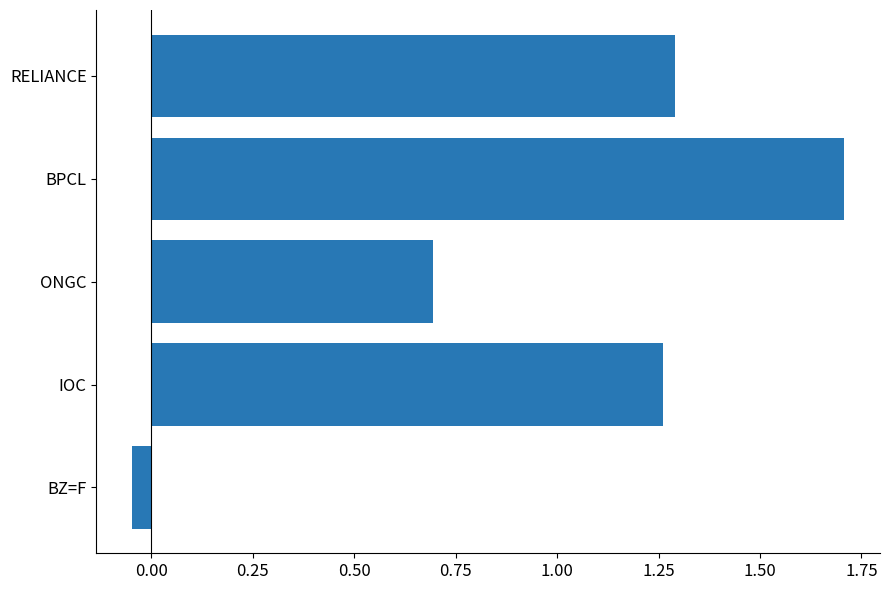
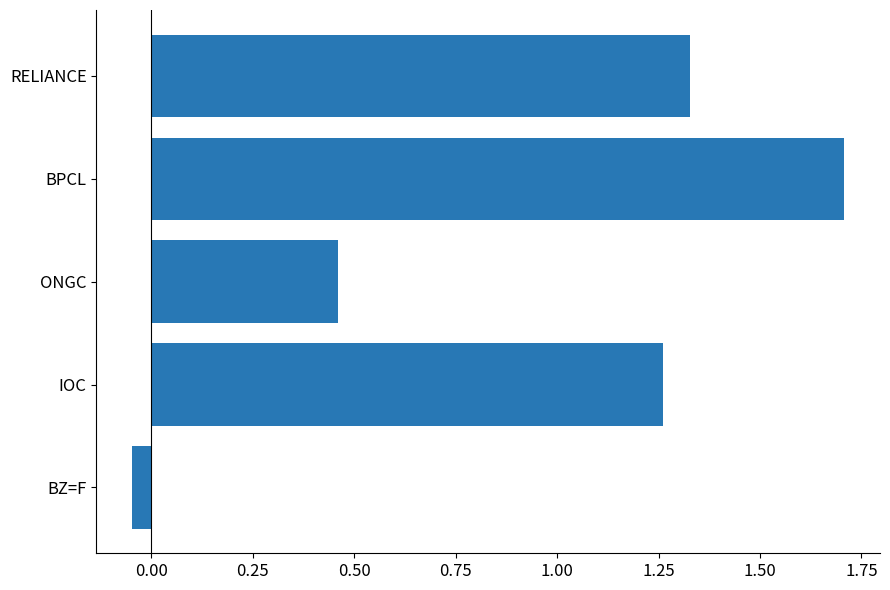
RELIANCE: 1.29 -> 1.33
ONGC: 0.69 -> 0.46
